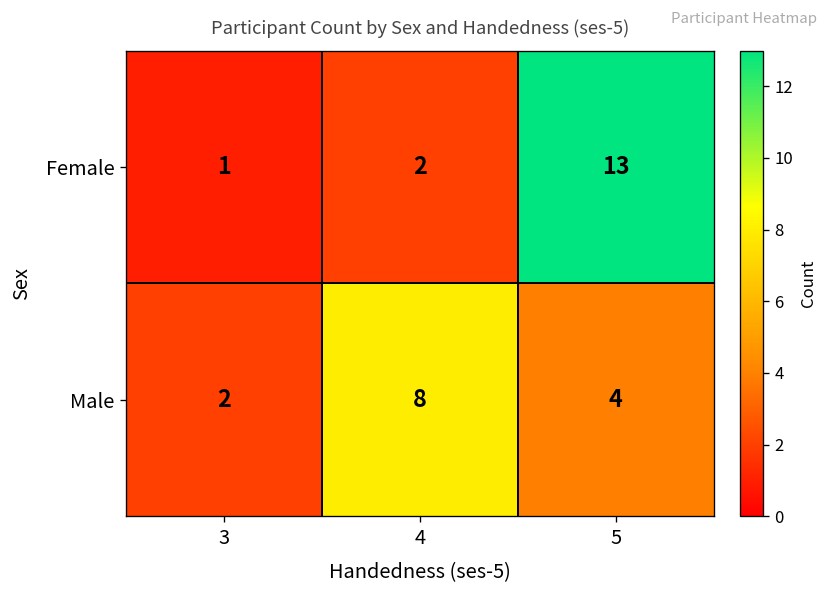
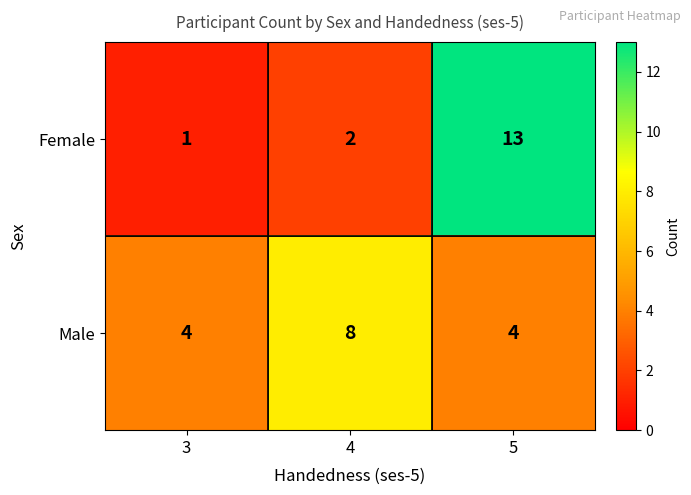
Male, 3: 2 -> 4
